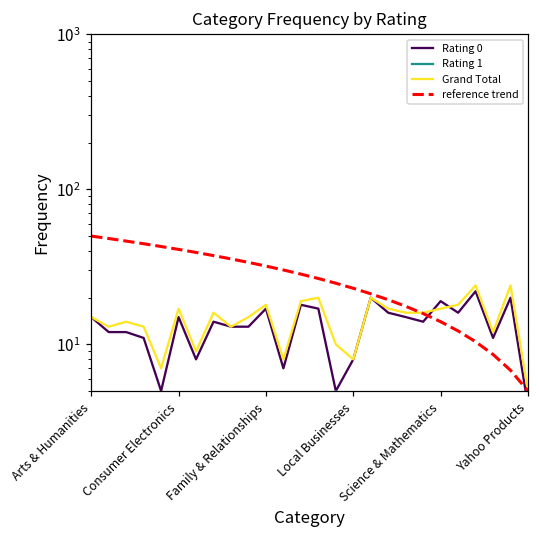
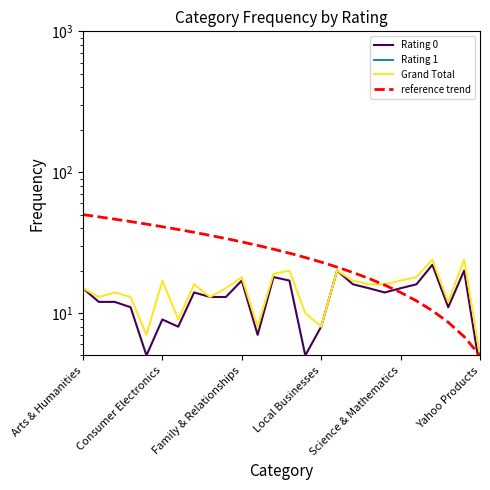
Rating 0, Consumer Electronics: 15 -> 9
Rating 0, Science & Mathematics: 19 -> 15
